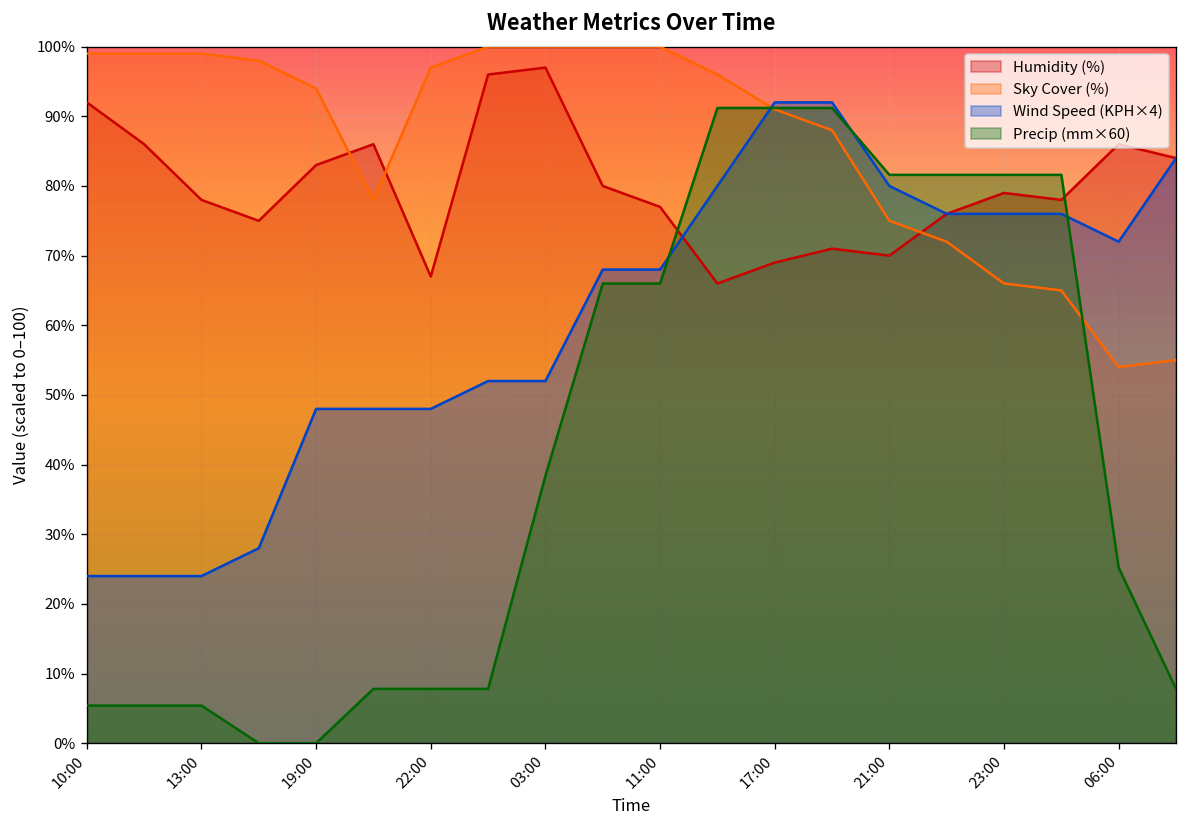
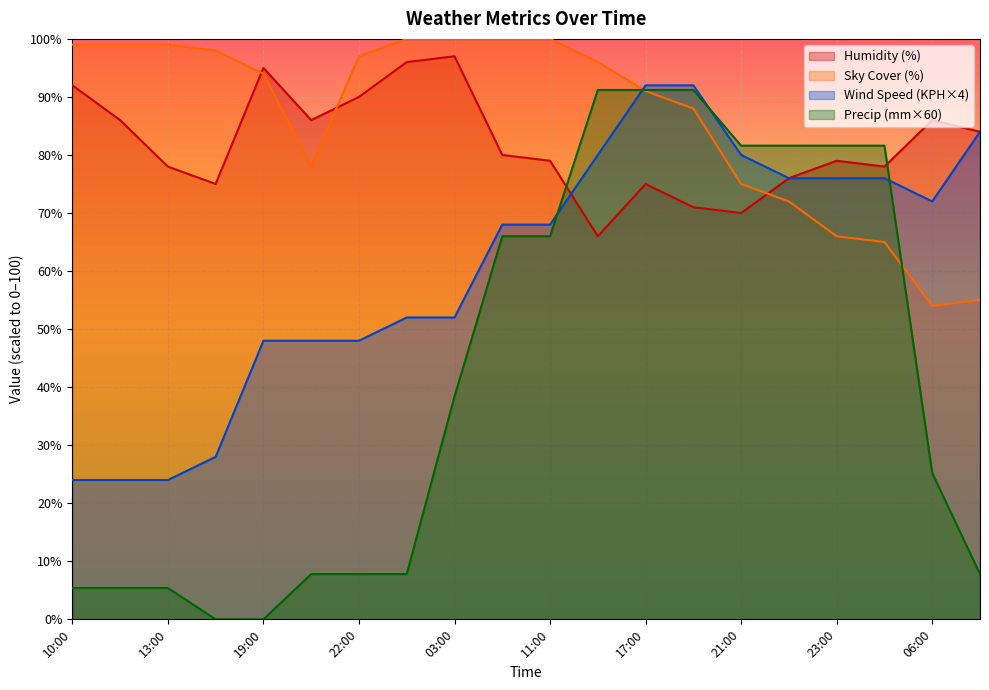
Humidity (%), 19:00: 83% -> 95%
Humidity (%), 22:00: 67% -> 90%
Humidity (%), 11:00: 77% -> 79%
Humidity (%), 17:00: 69% -> 75%
